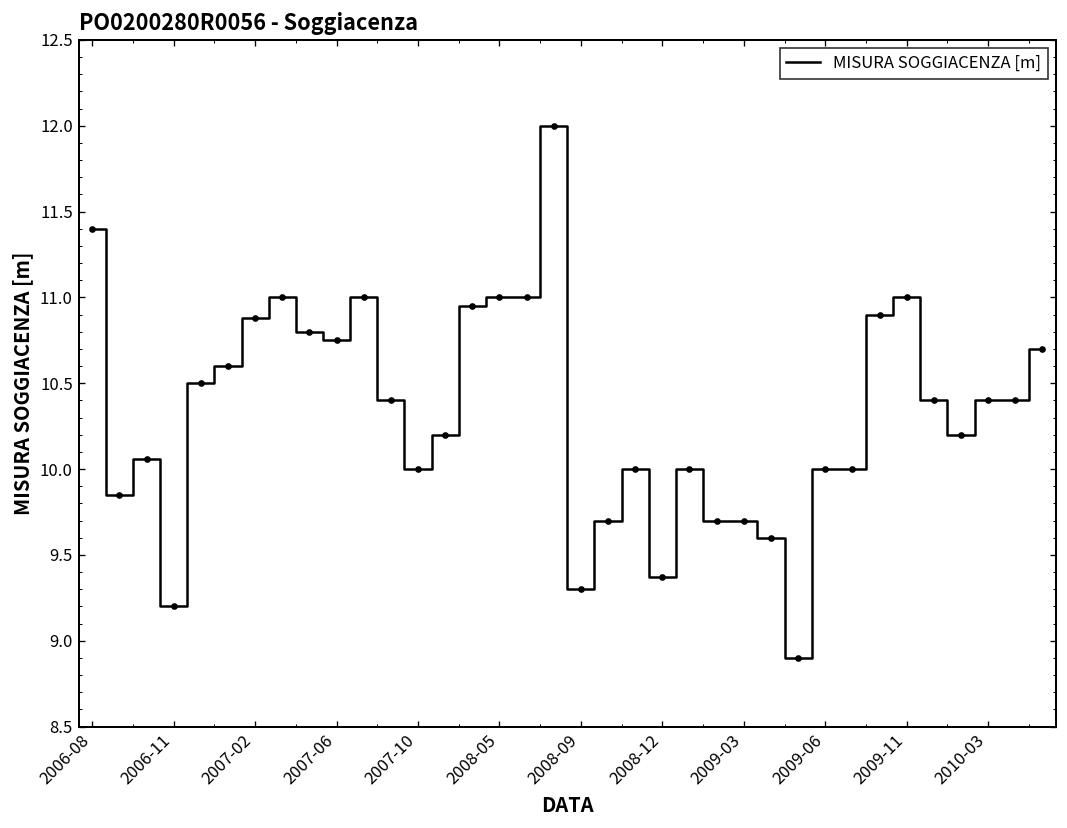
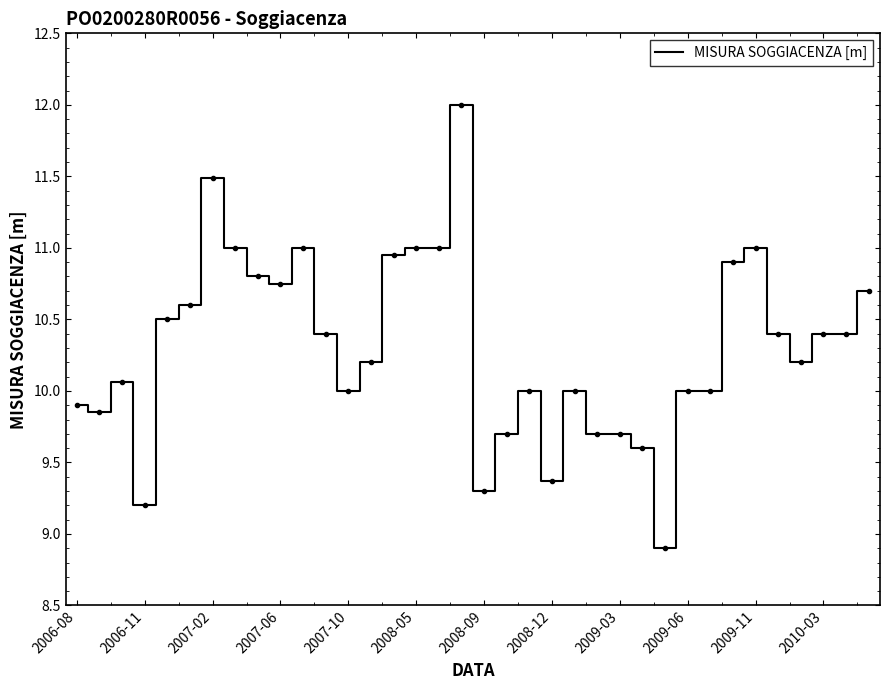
2006-08: 11.4 -> 9.9
2007-02: 10.88 -> 11.49
